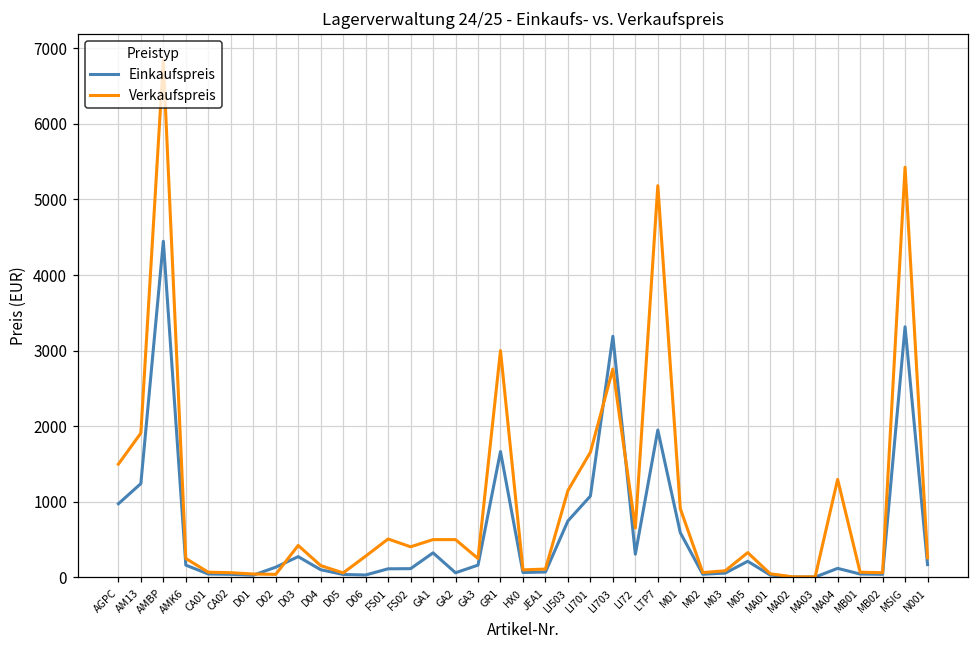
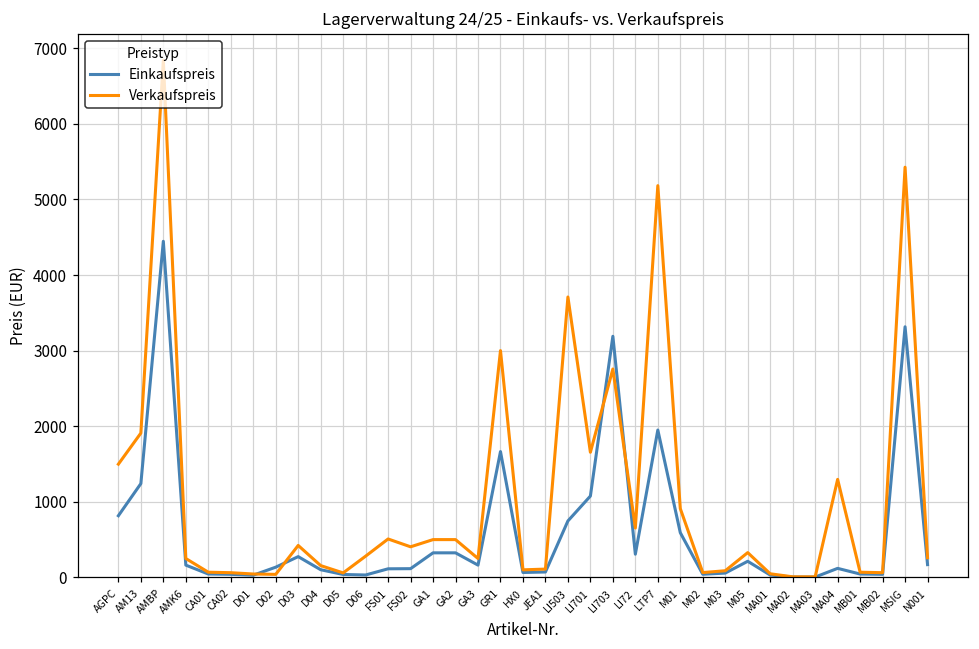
Einkaufspreis, AGPC: 1000 -> 800
Einkaufspreis, GA2: 100 -> 300
Verkaufspreis, LI503: 1100 -> 3700
